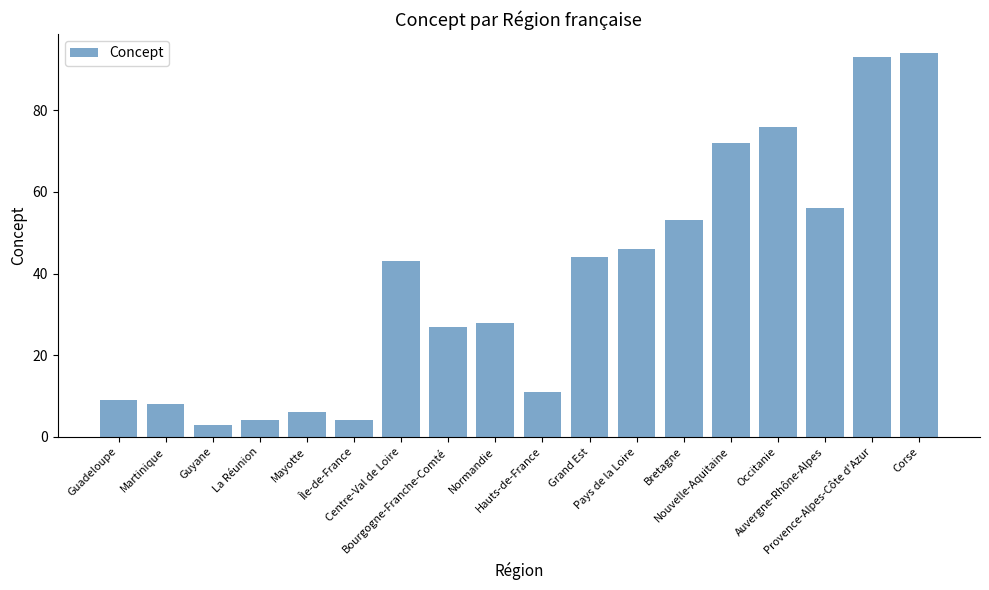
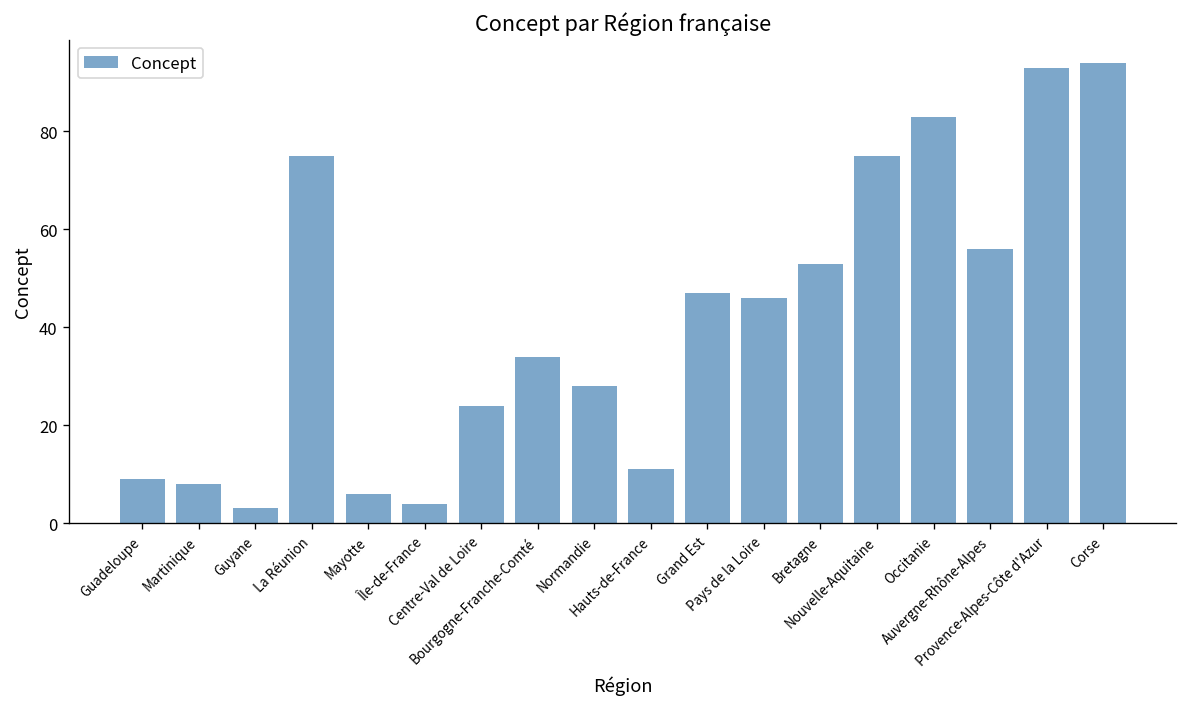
La Réunion: 4 -> 75
Centre-Val de Loire: 43 -> 24
Bourgogne-Franche-Comté: 27 -> 34
Grand Est: 44 -> 47
Nouvelle-Aquitaine: 72 -> 75
Occitanie: 76 -> 83
